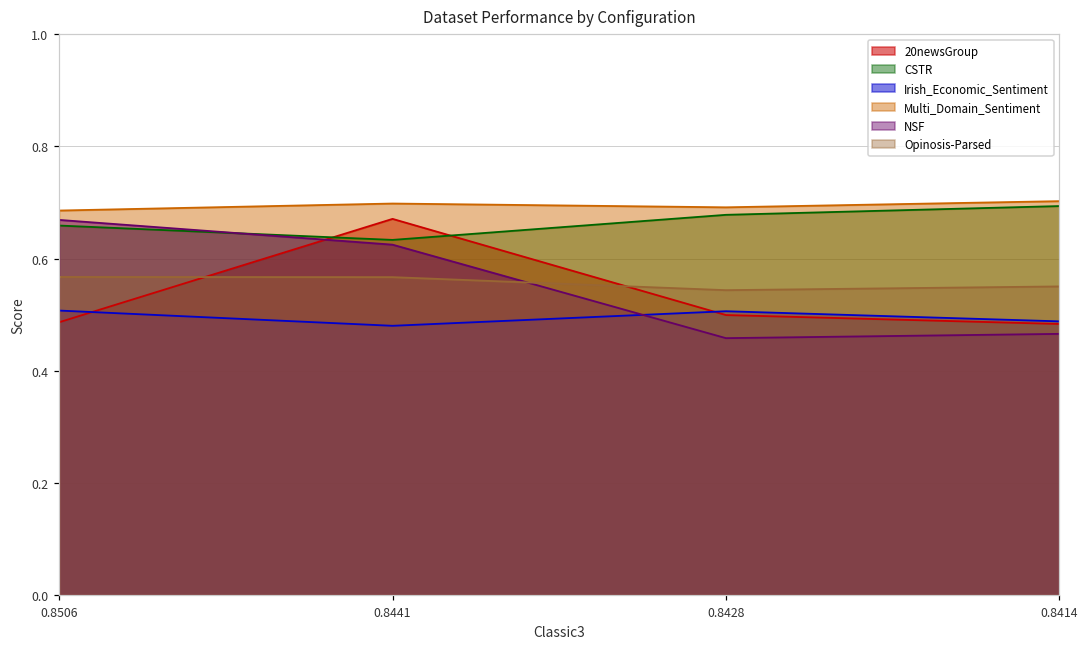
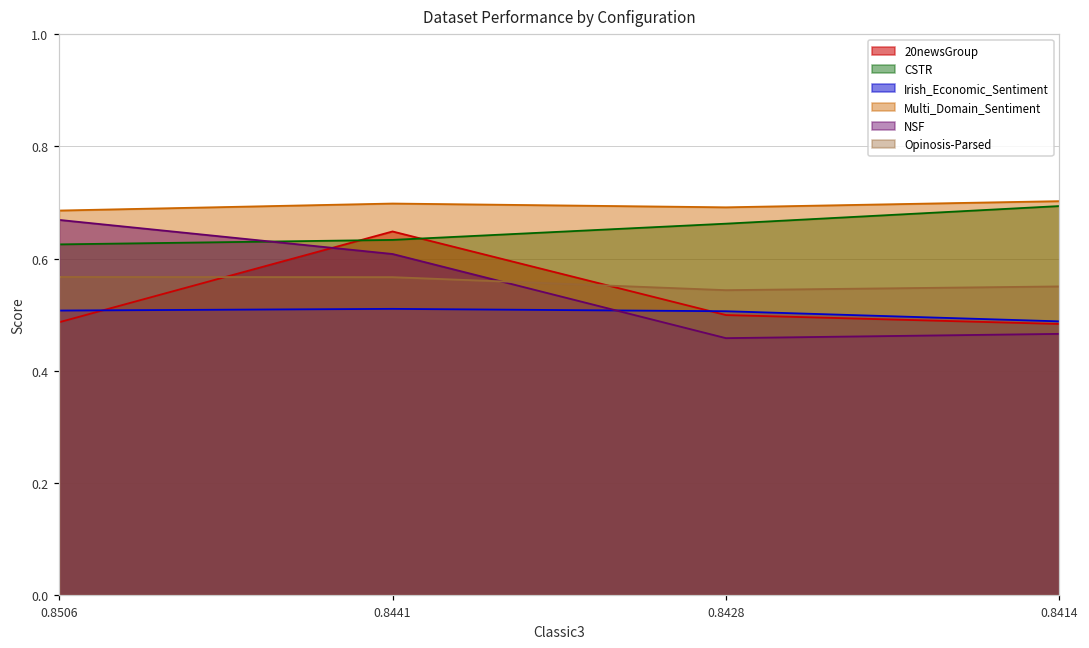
CSTR, 0.8506: 0.66 -> 0.63
20newsGroup, 0.8441: 0.67 -> 0.65
Irish_Economic_Sentiment, 0.8441: 0.48 -> 0.51
NSF, 0.8441: 0.62 -> 0.61
CSTR, 0.8428: 0.68 -> 0.66
